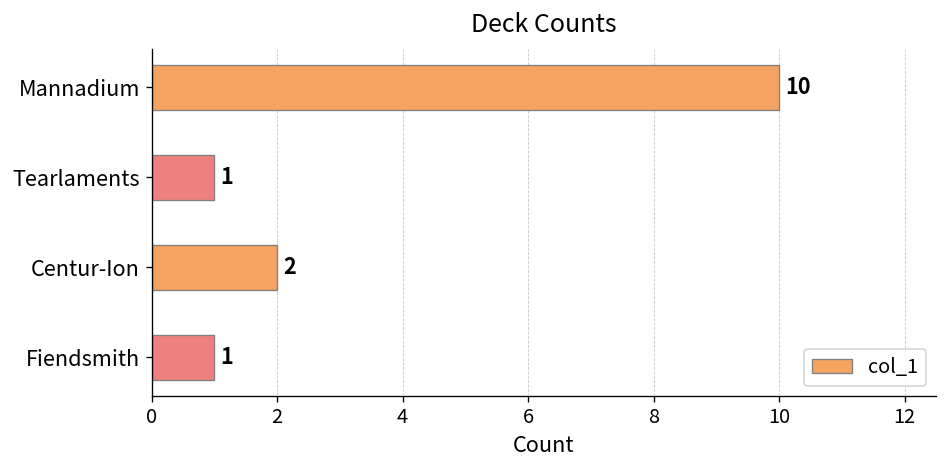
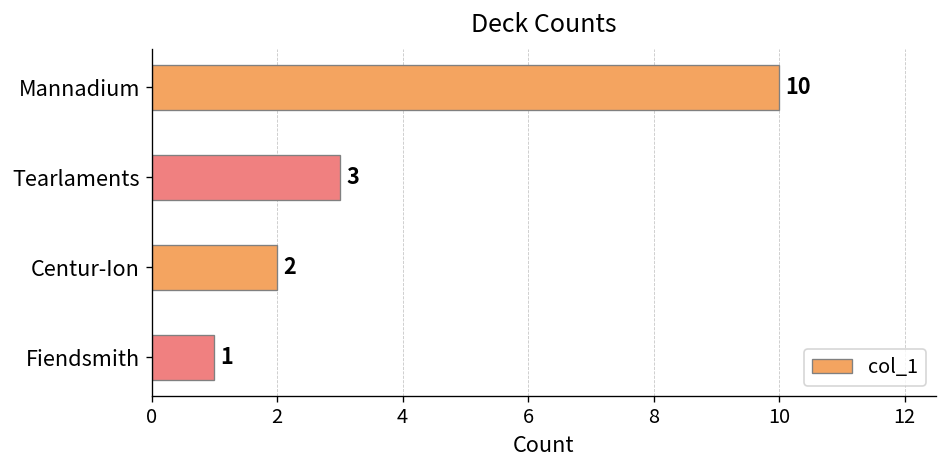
Tearlaments: 1 -> 3
